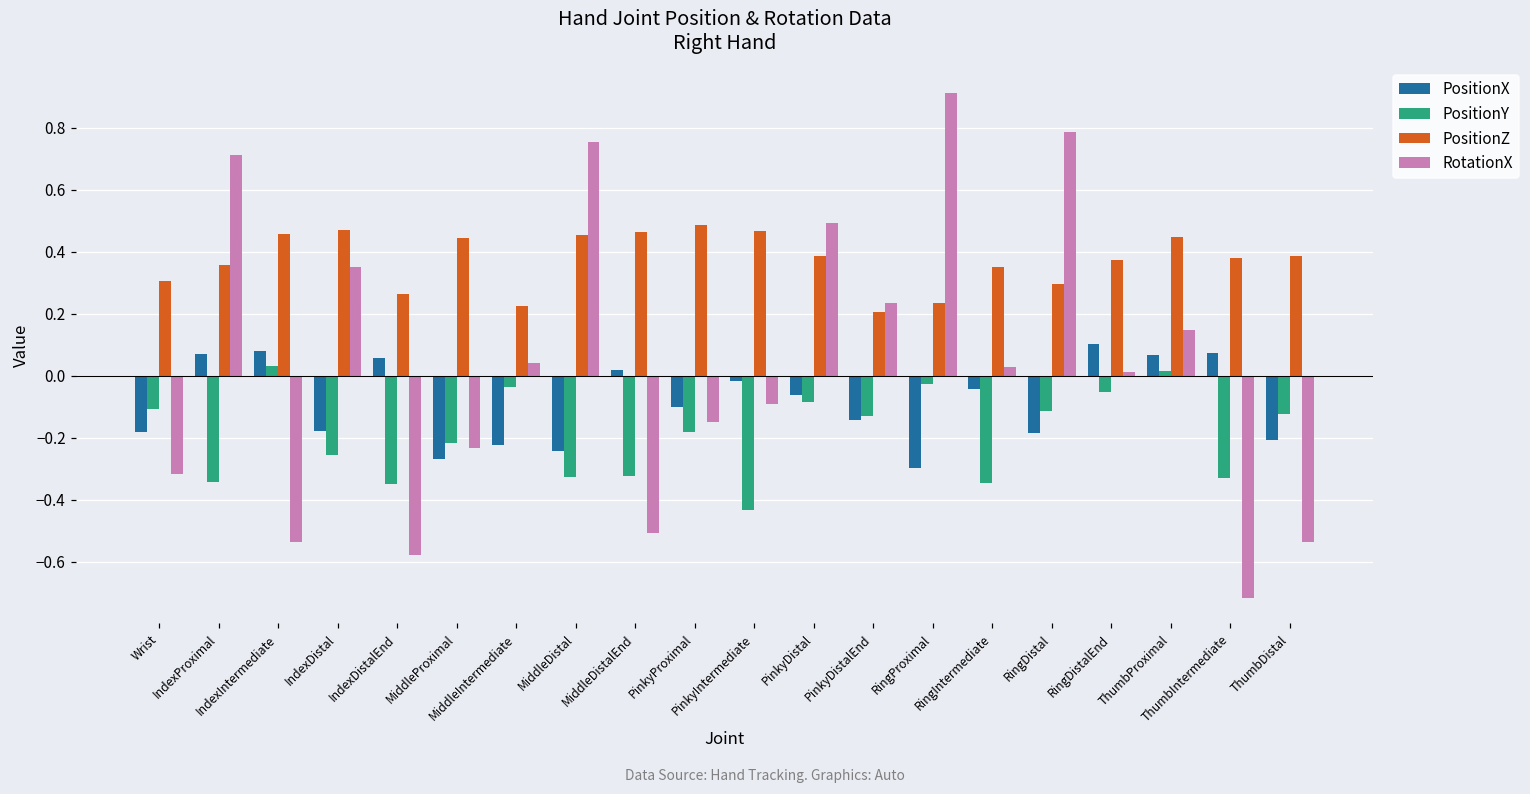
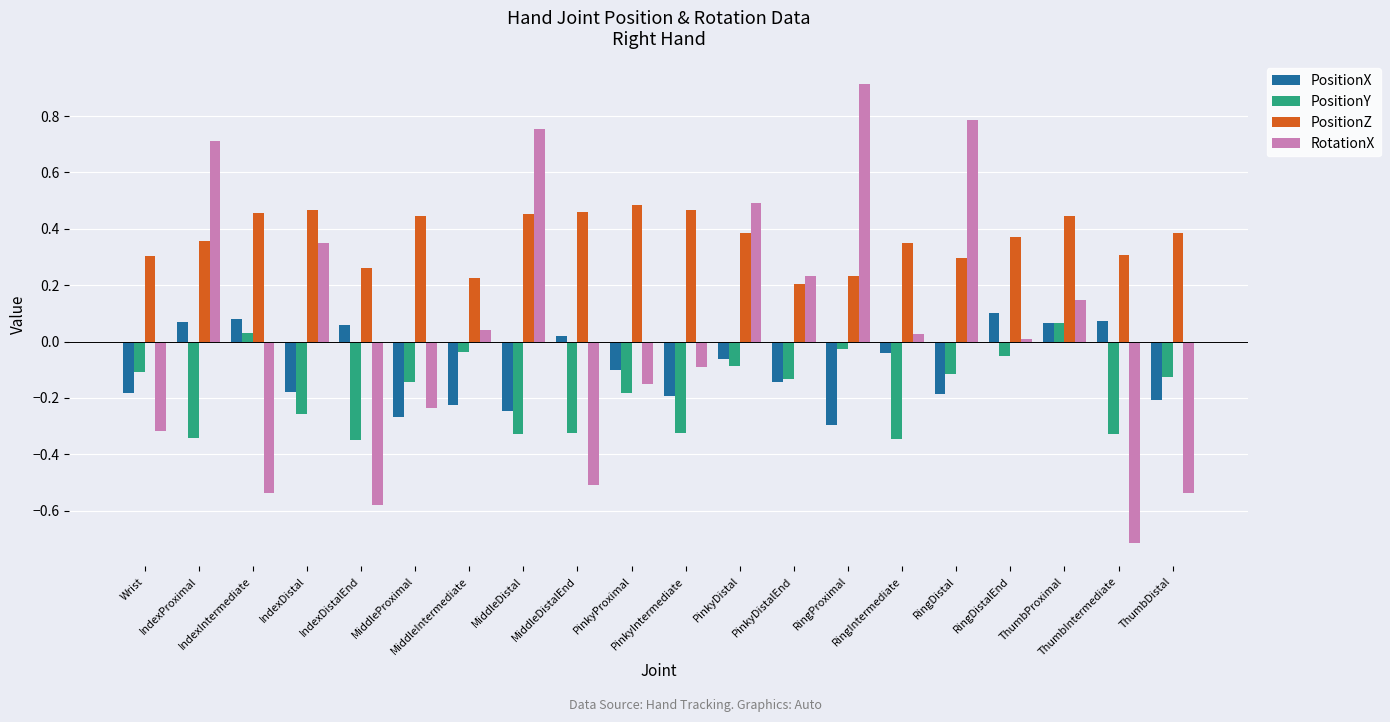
PositionY, MiddleProximal: -0.22 -> -0.14
PositionX, PinkyIntermediate: -0.02 -> -0.19
PositionY, PinkyIntermediate: -0.43 -> -0.33
PositionY, ThumbProximal: 0.01 -> 0.07
PositionZ, ThumbIntermediate: 0.38 -> 0.31
